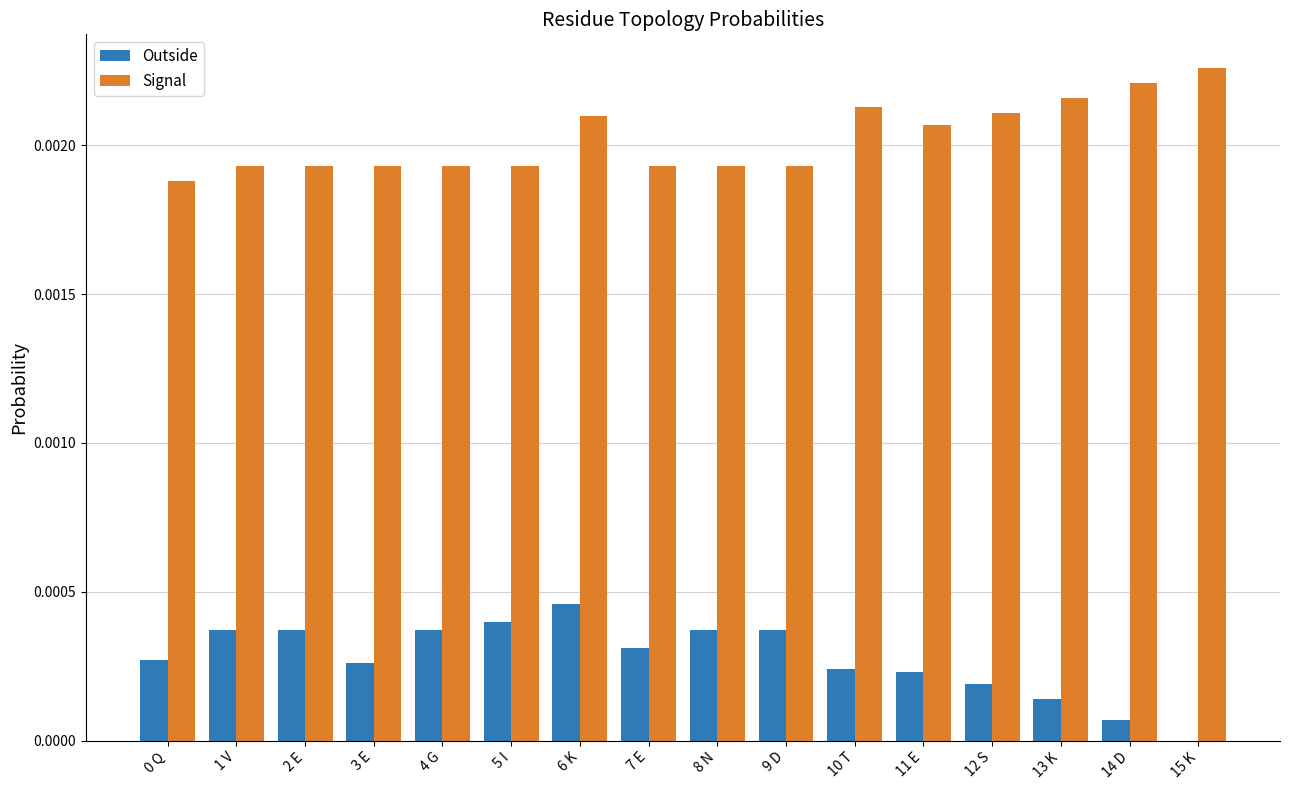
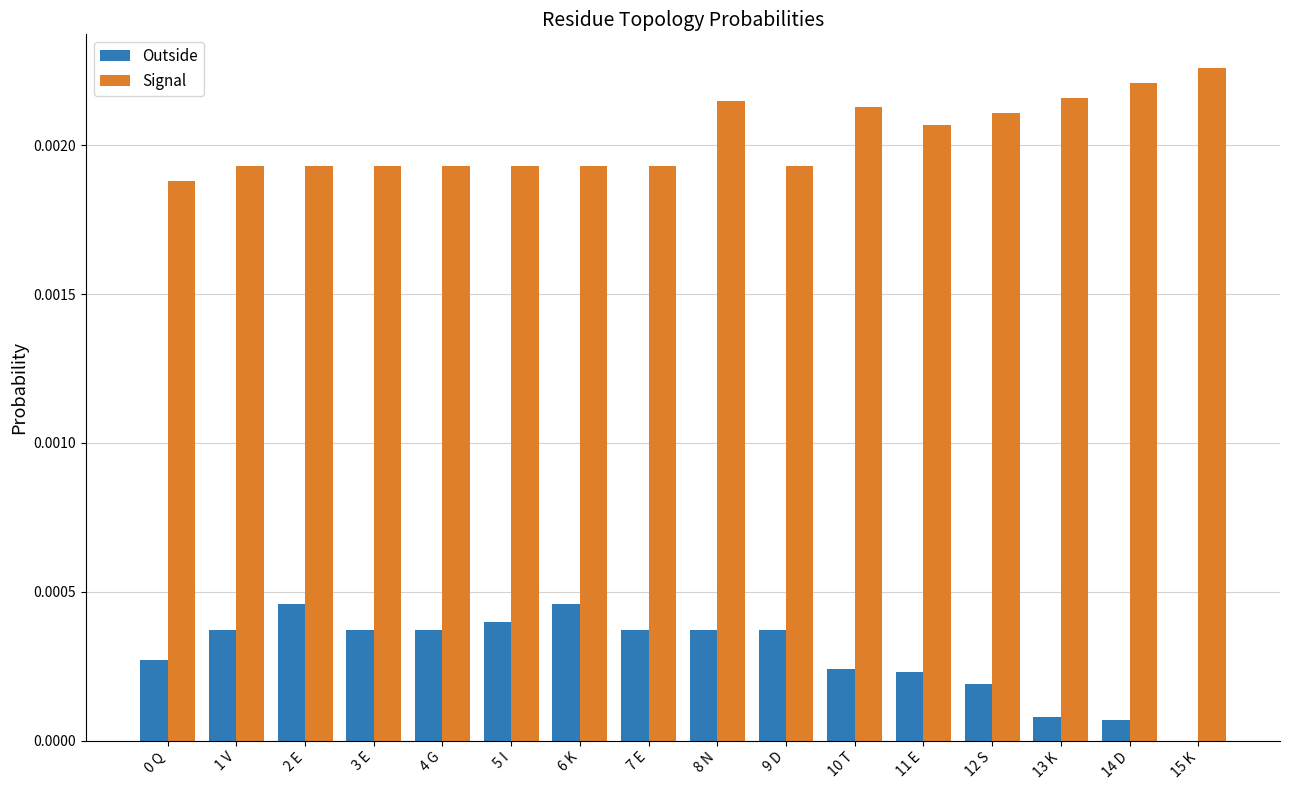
Outside, 2 E: 0.00037 -> 0.00046
Outside, 3 E: 0.00026 -> 0.00037
Signal, 6 K: 0.00210 -> 0.00193
Outside, 7 E: 0.00031 -> 0.00037
Signal, 8 N: 0.00193 -> 0.00215
Outside, 13 K: 0.00014 -> 0.00008
